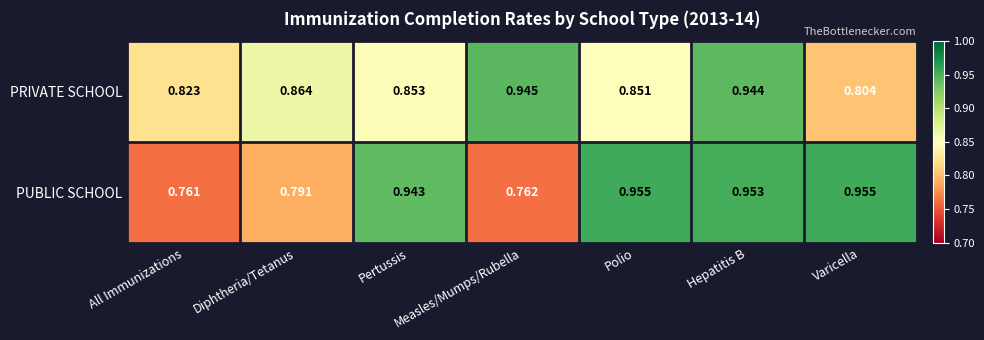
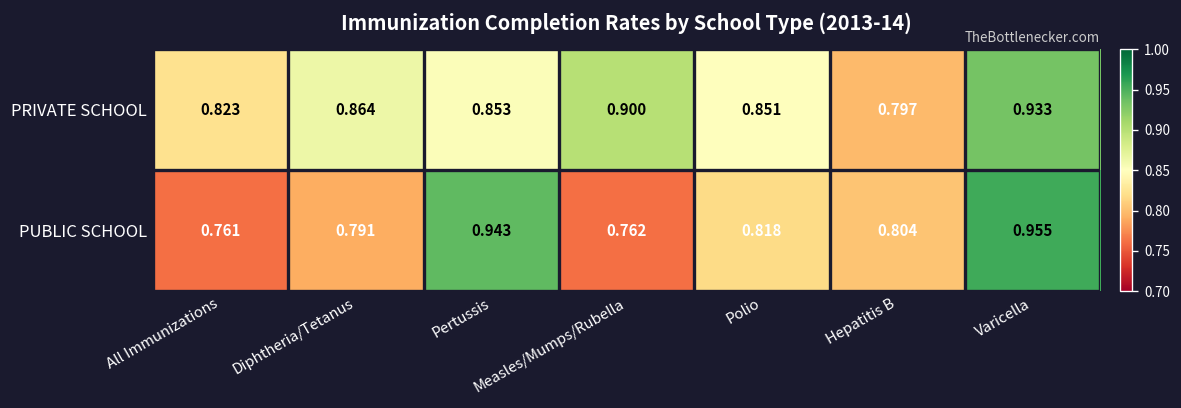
PRIVATE SCHOOL, Measles/Mumps/Rubella: 0.945 -> 0.900
PRIVATE SCHOOL, Hepatitis B: 0.944 -> 0.797
PRIVATE SCHOOL, Varicella: 0.804 -> 0.933
PUBLIC SCHOOL, Polio: 0.955 -> 0.818
PUBLIC SCHOOL, Hepatitis B: 0.953 -> 0.804
